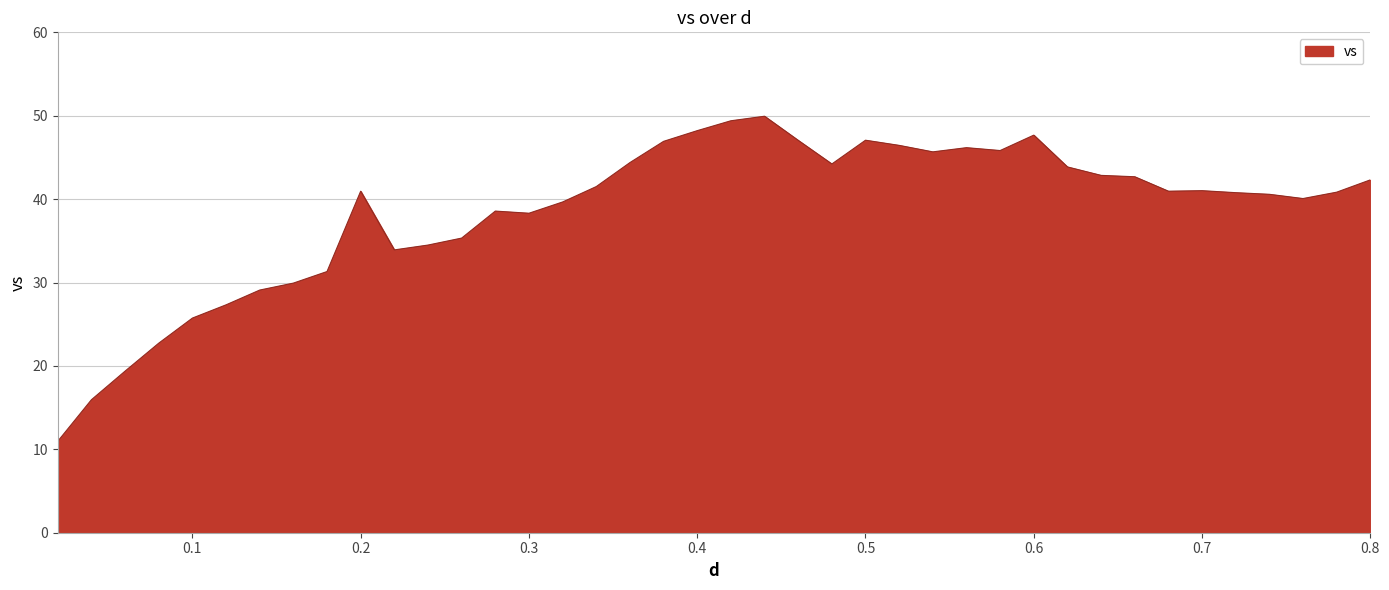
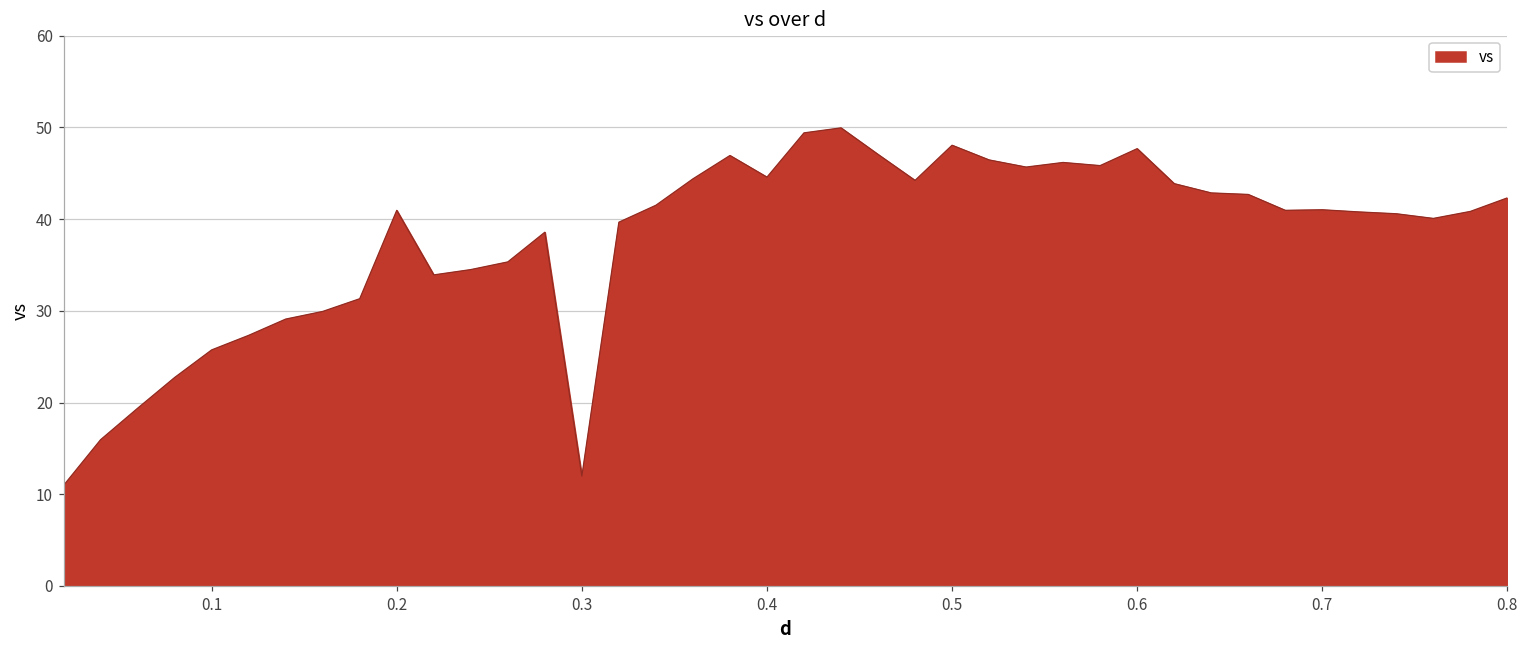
0.3: 38 -> 12
0.4: 48 -> 45
0.5: 47 -> 48
